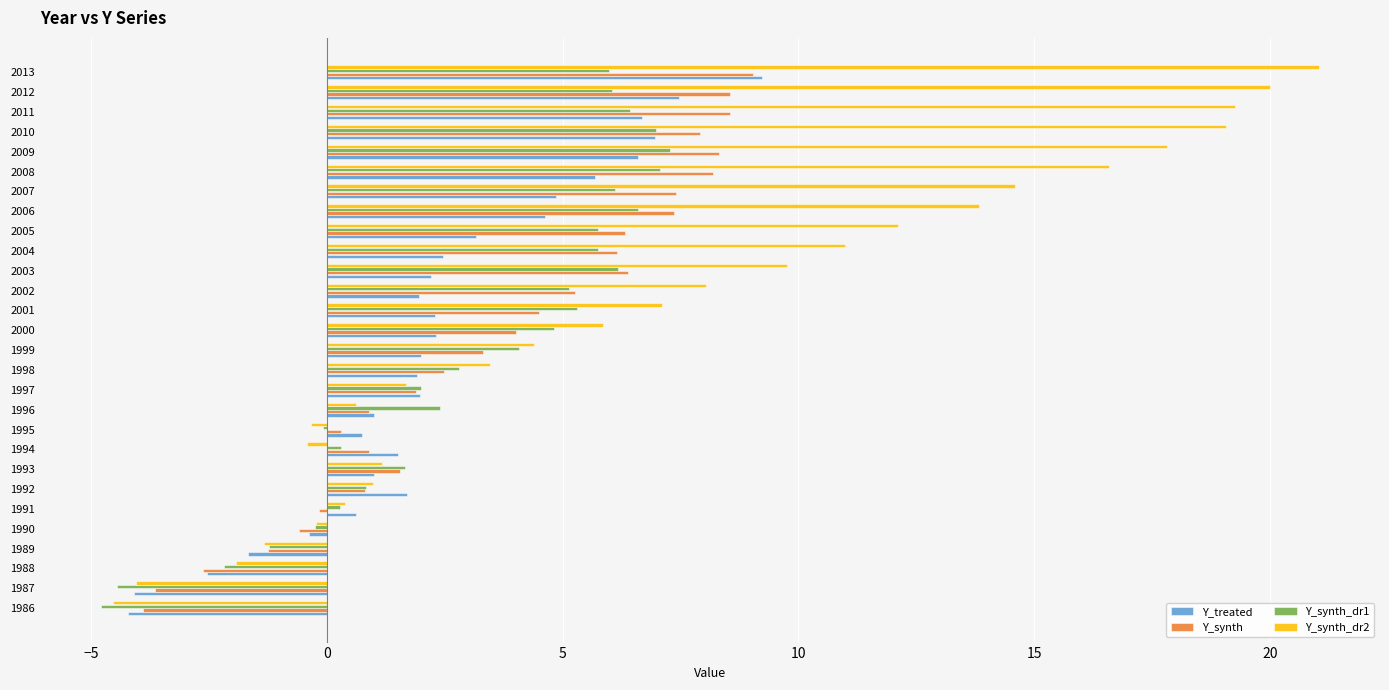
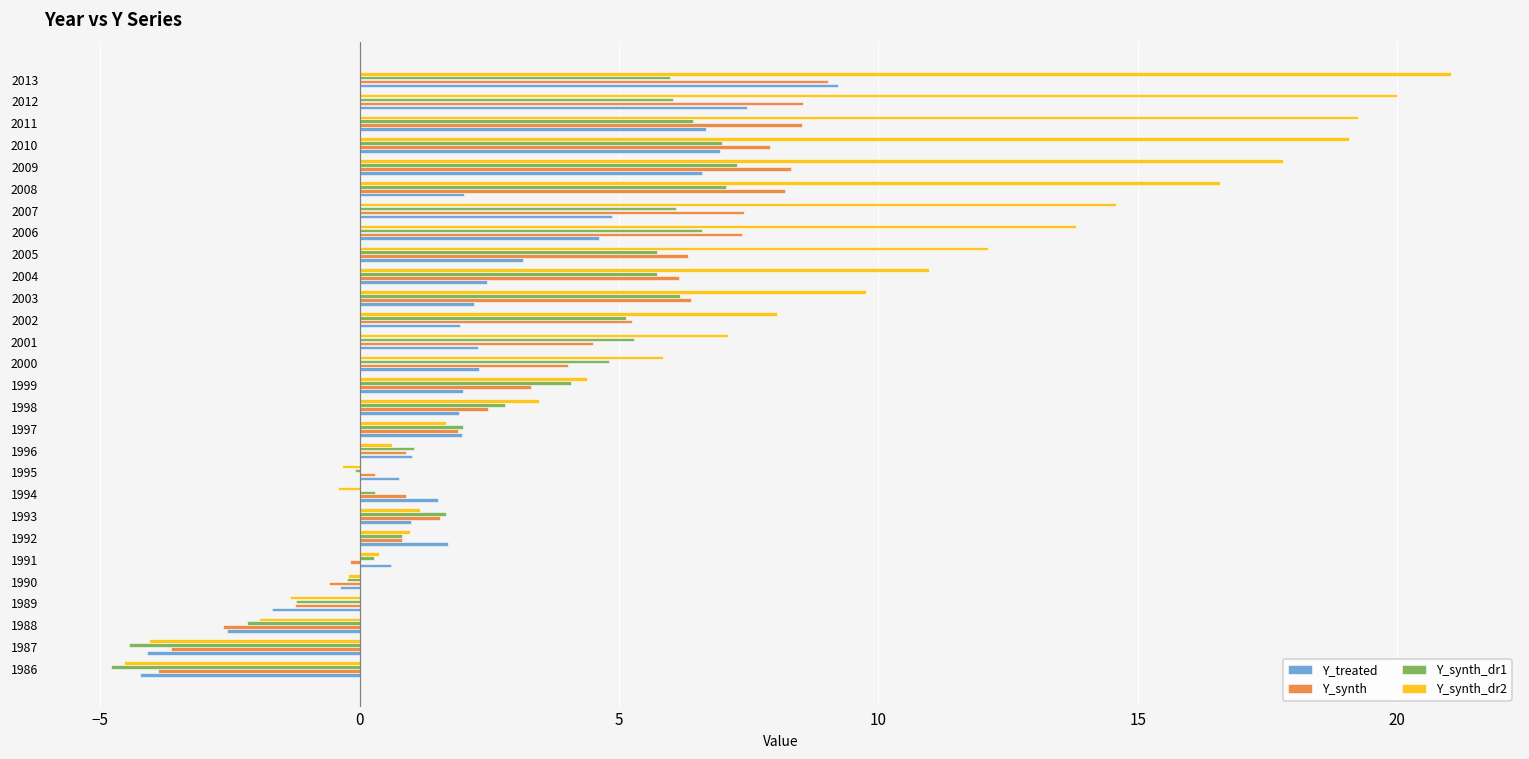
Y_treated, 2008: 5.7 -> 2.0
Y_synth_dr1, 1996: 2.4 -> 1.0
